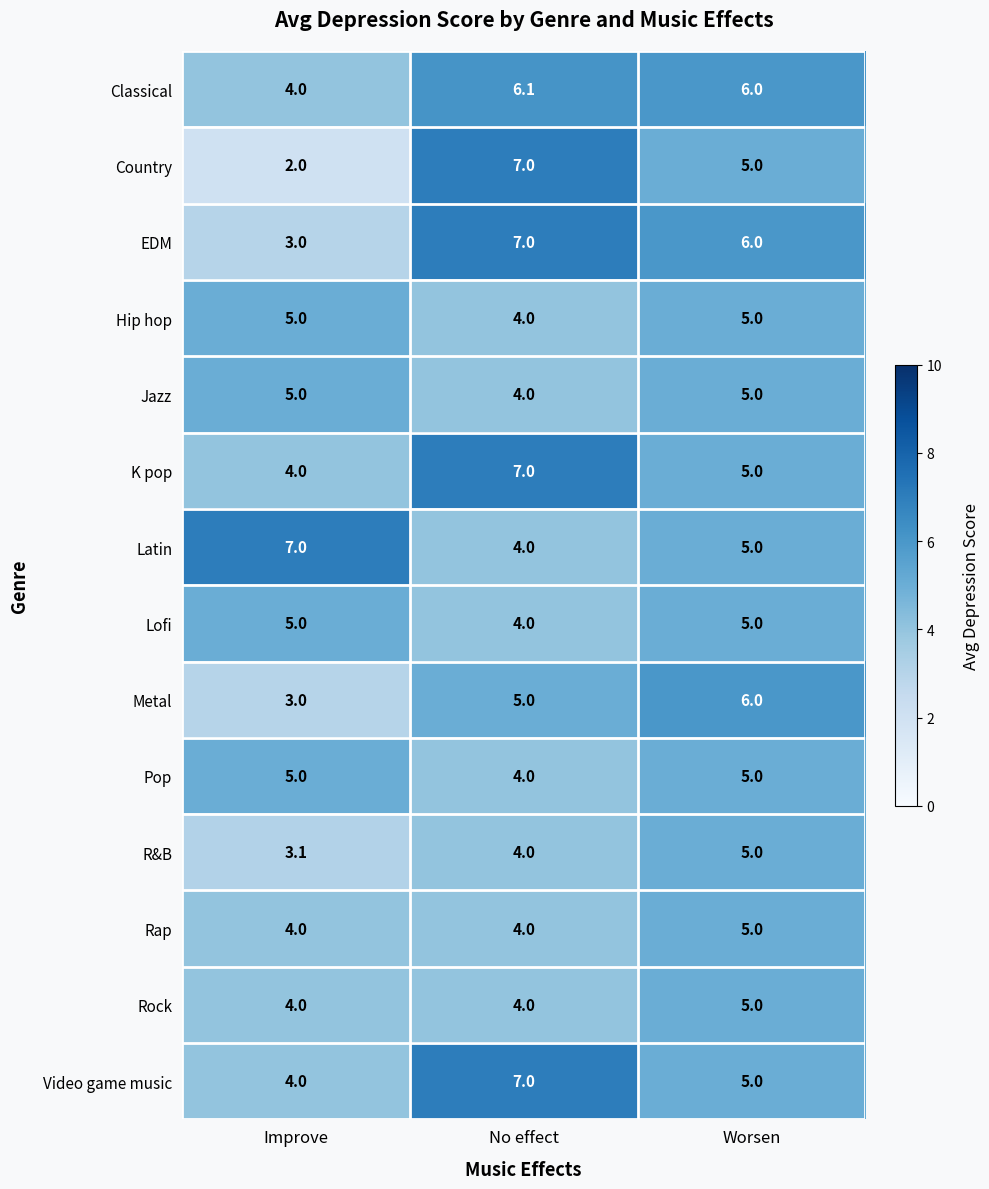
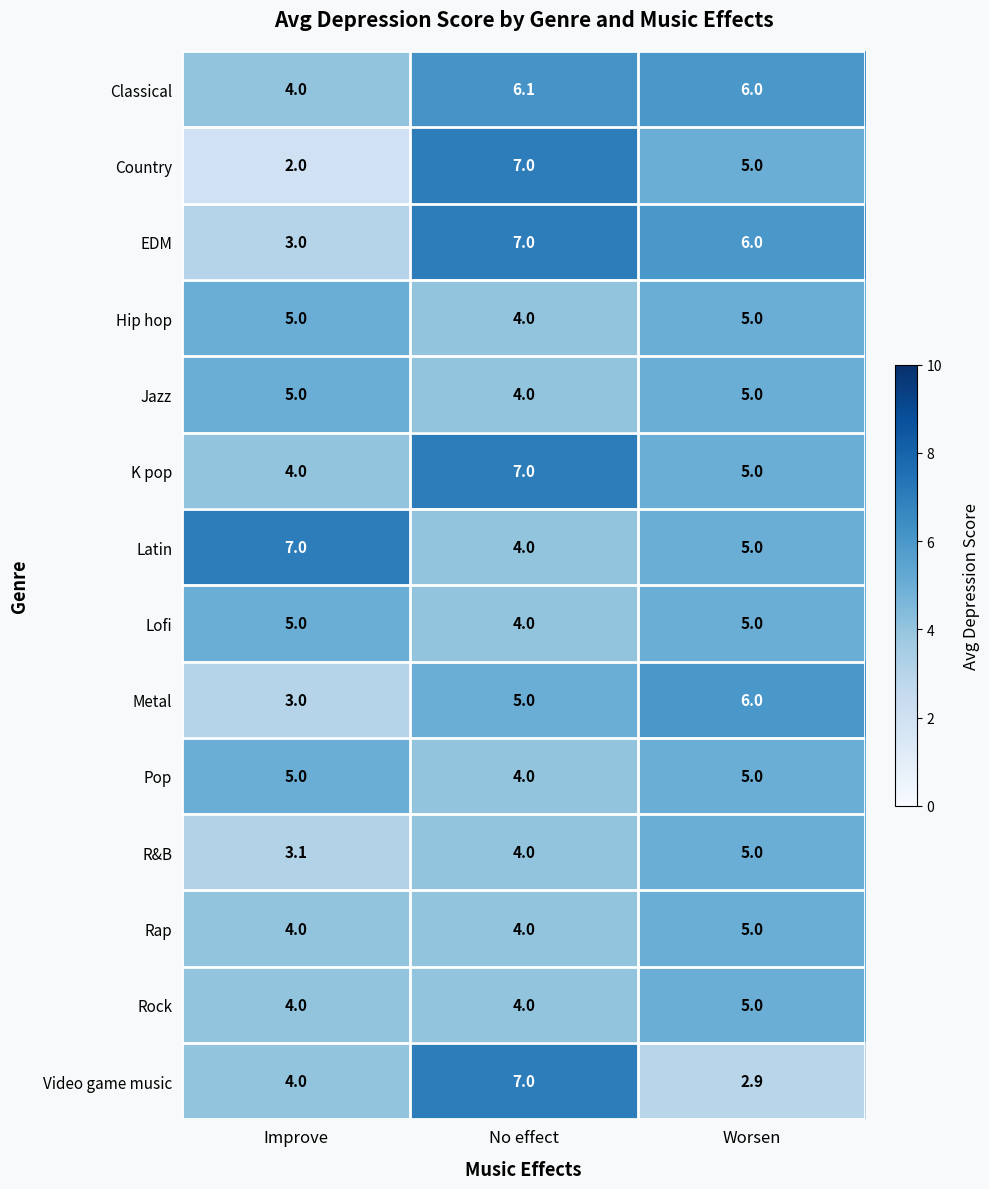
Video game music, Worsen: 5.0 -> 2.9
